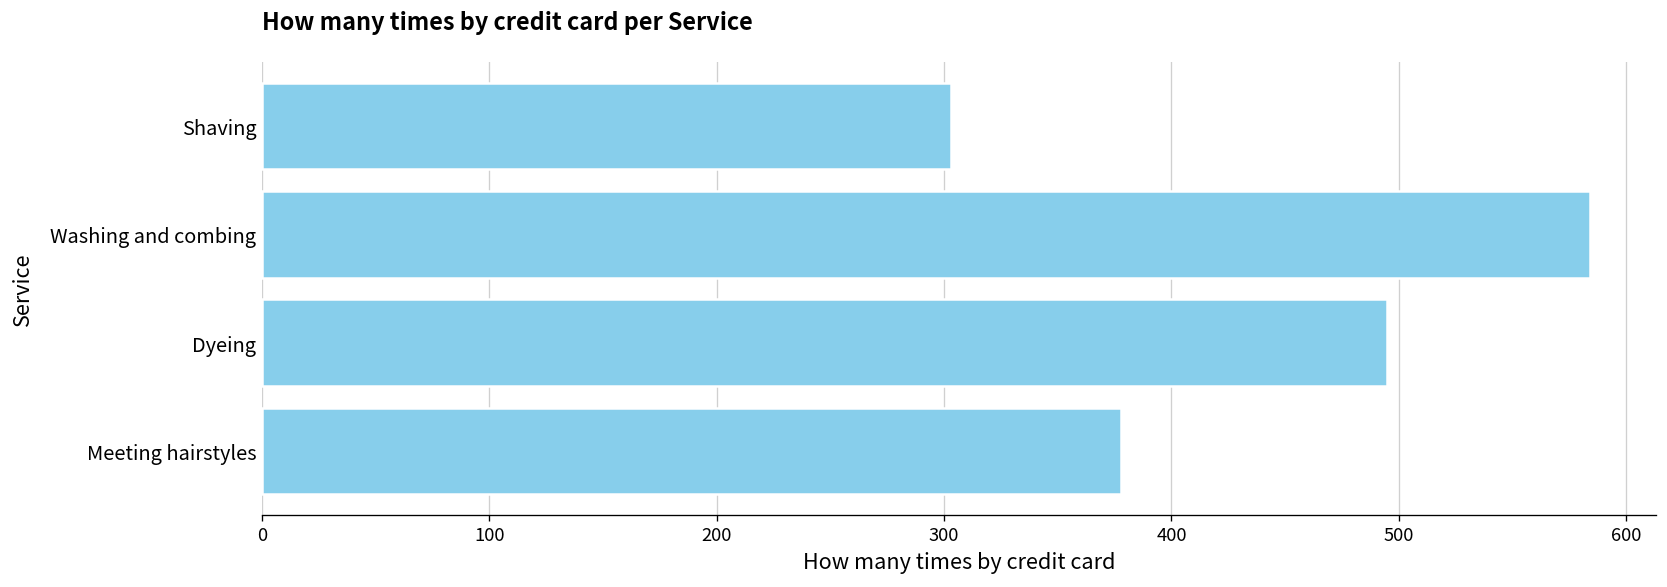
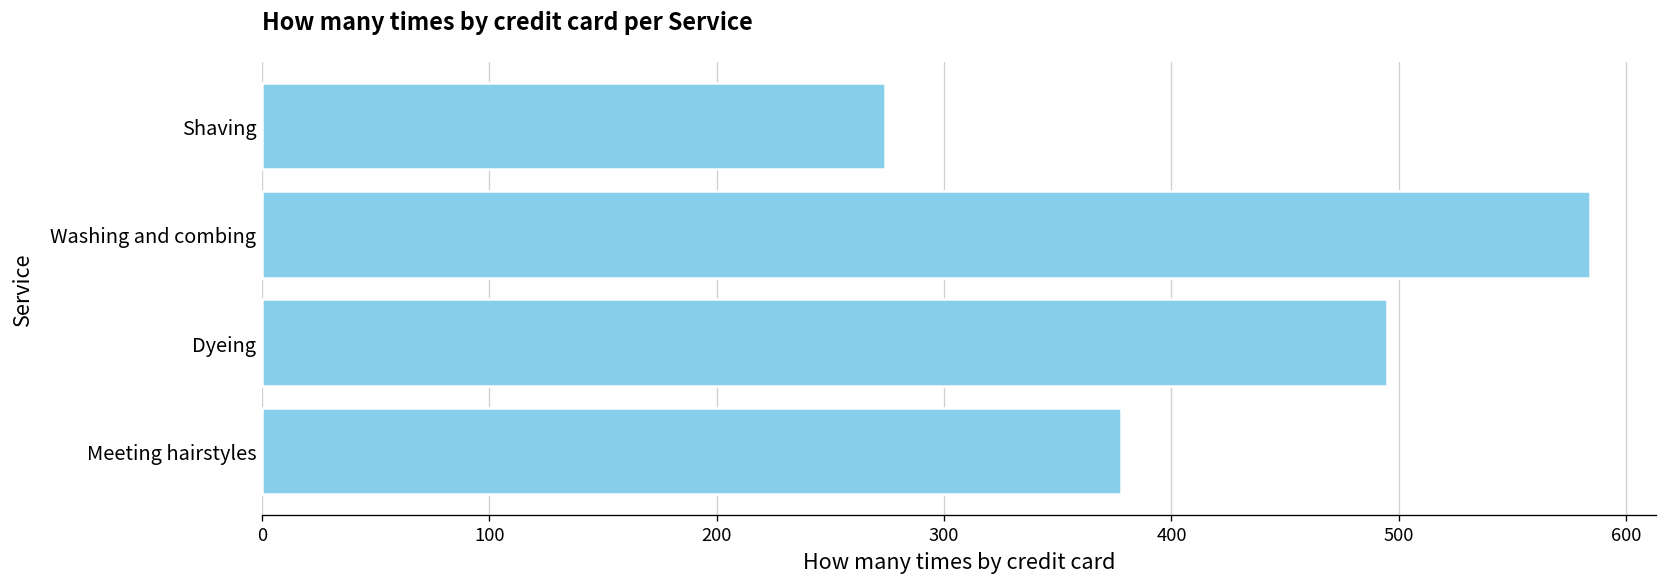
Shaving: 303 -> 274
